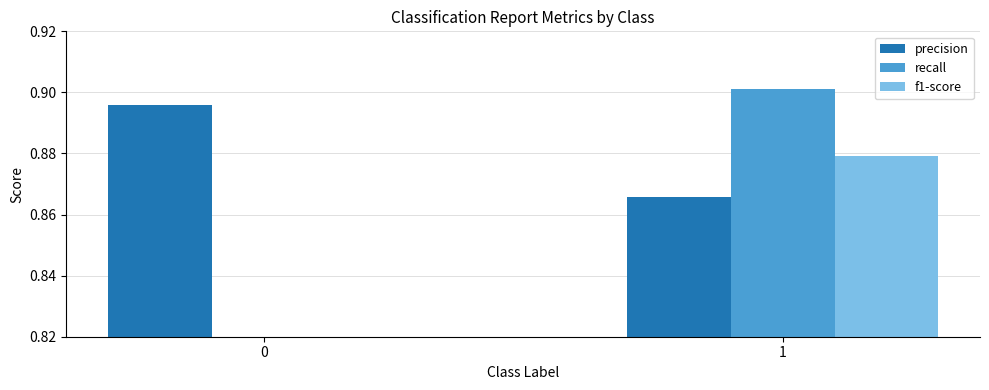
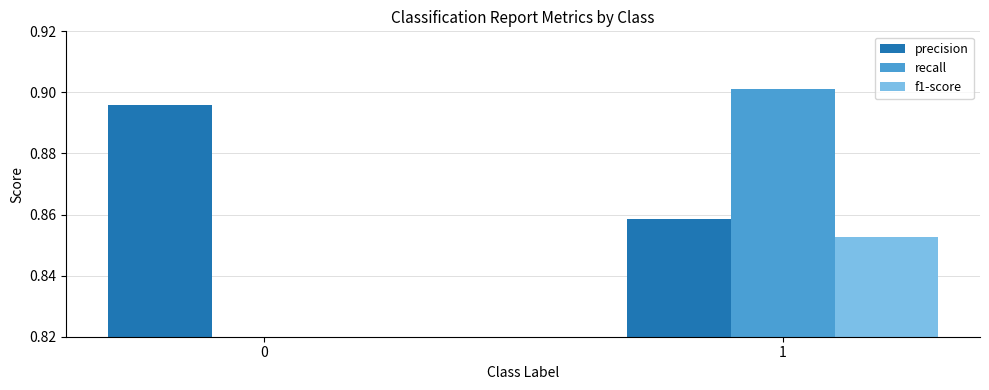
precision, 1: 0.866 -> 0.858
f1-score, 1: 0.879 -> 0.853
